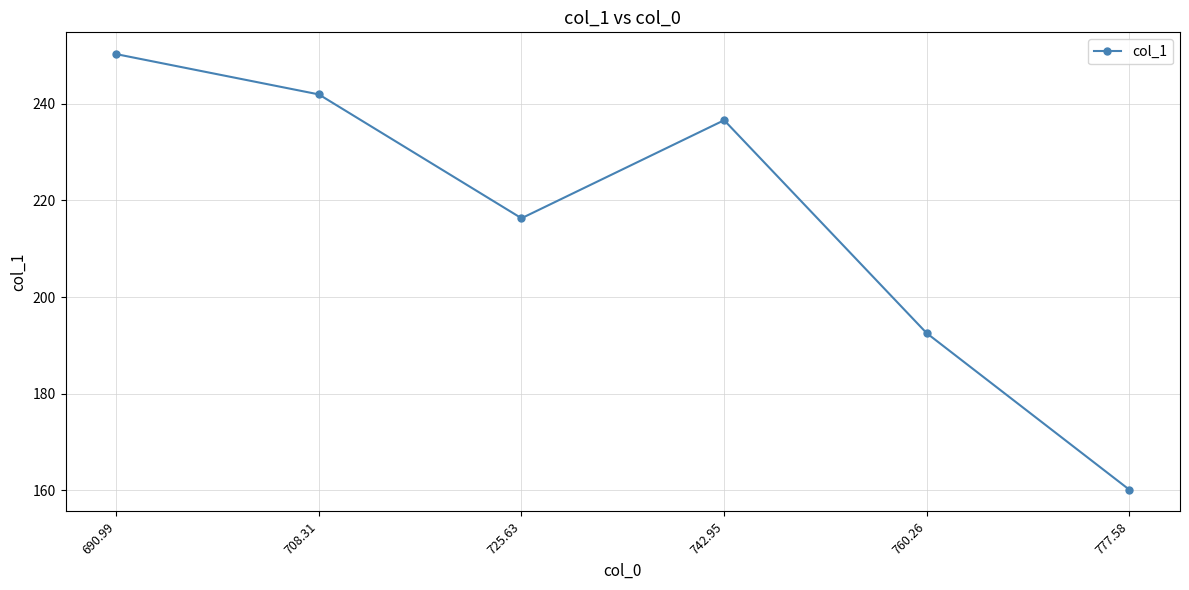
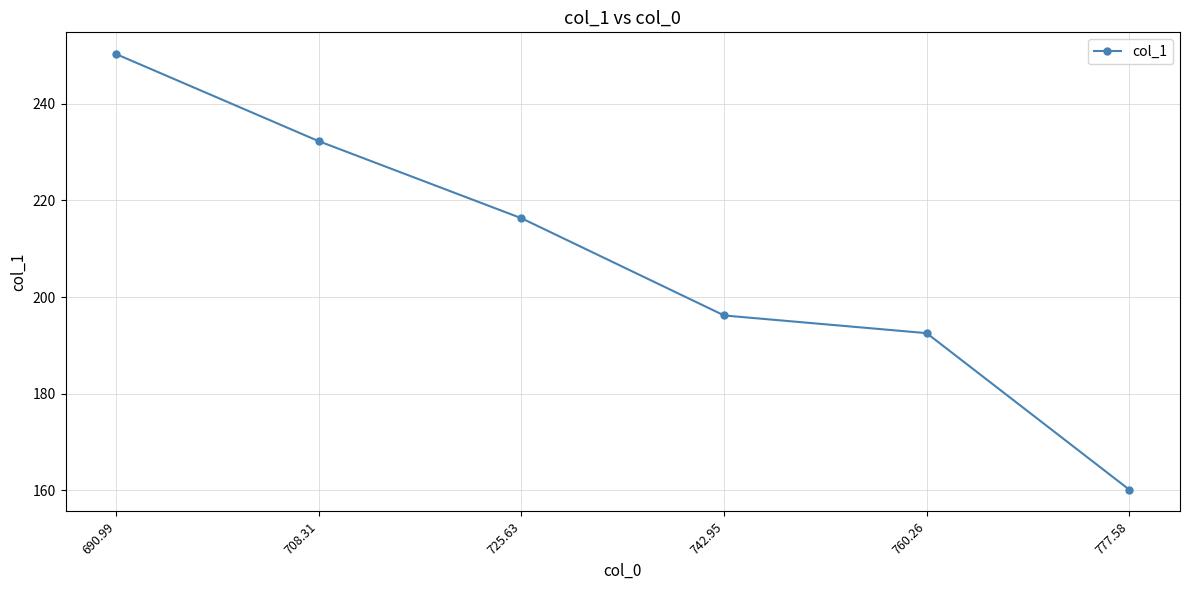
708.31: 242 -> 232
742.95: 237 -> 196
